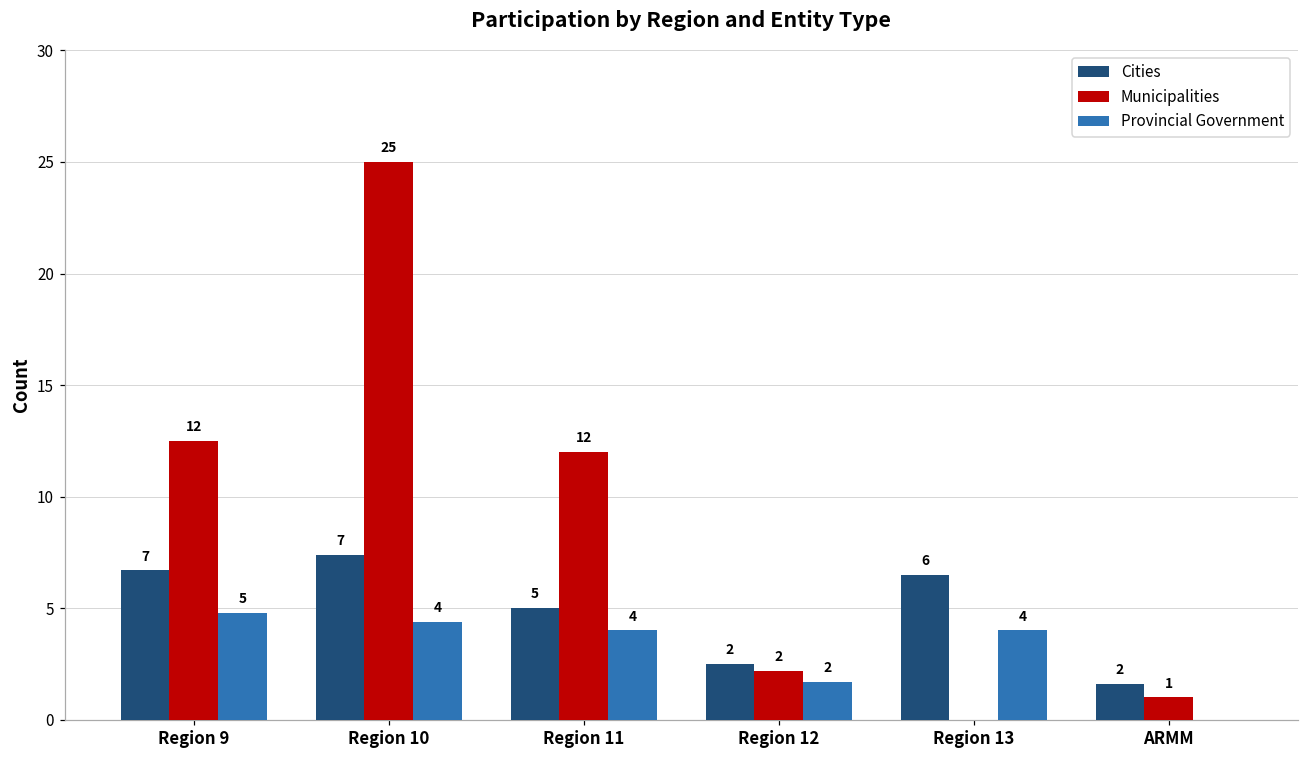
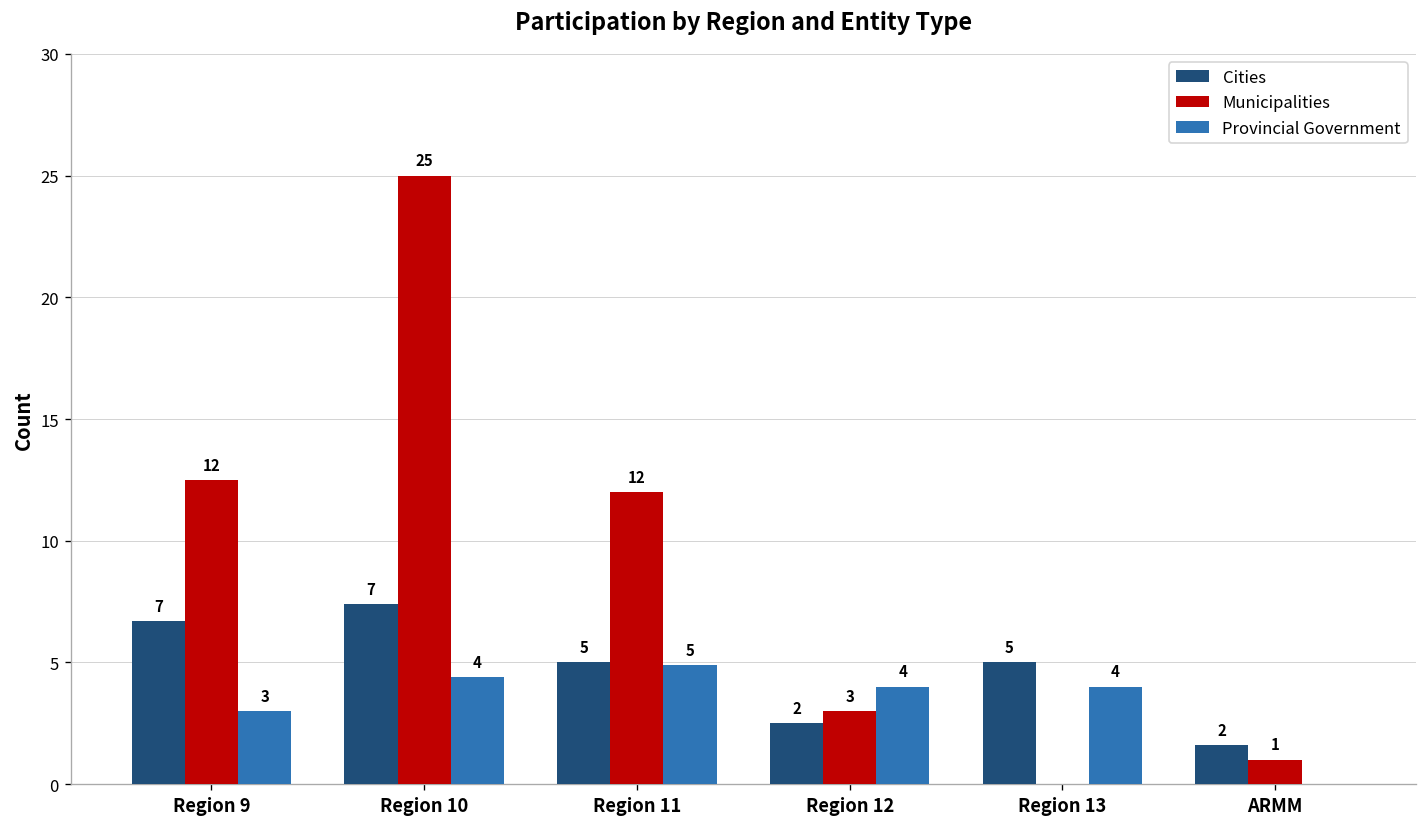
Provincial Government, Region 9: 5 -> 3
Provincial Government, Region 11: 4 -> 5
Municipalities, Region 12: 2 -> 3
Provincial Government, Region 12: 2 -> 4
Cities, Region 13: 6 -> 5
